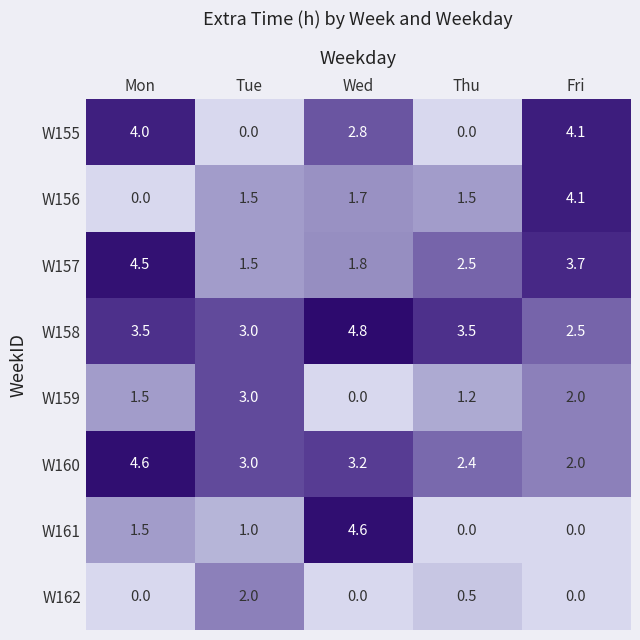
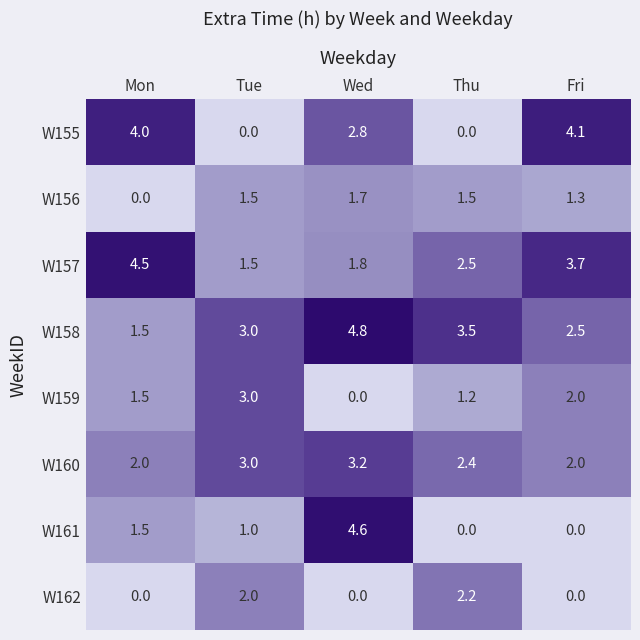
W156, Fri: 4.1 -> 1.3
W158, Mon: 3.5 -> 1.5
W160, Mon: 4.6 -> 2.0
W162, Thu: 0.5 -> 2.2
